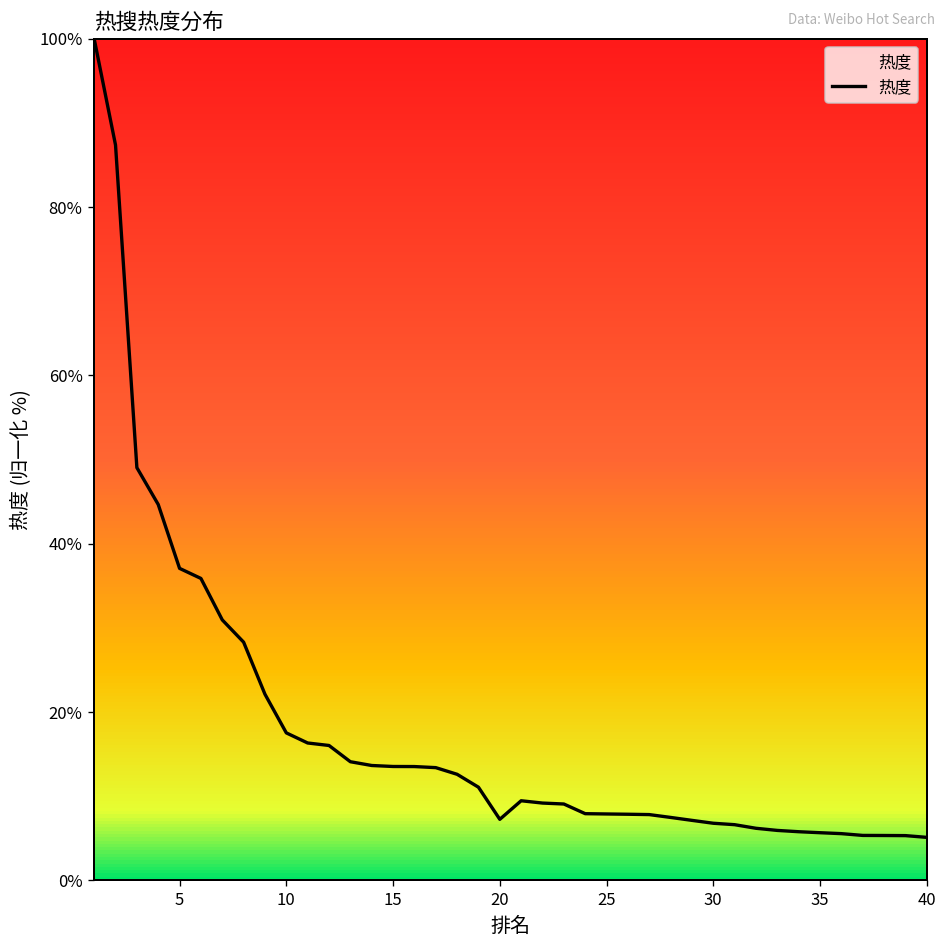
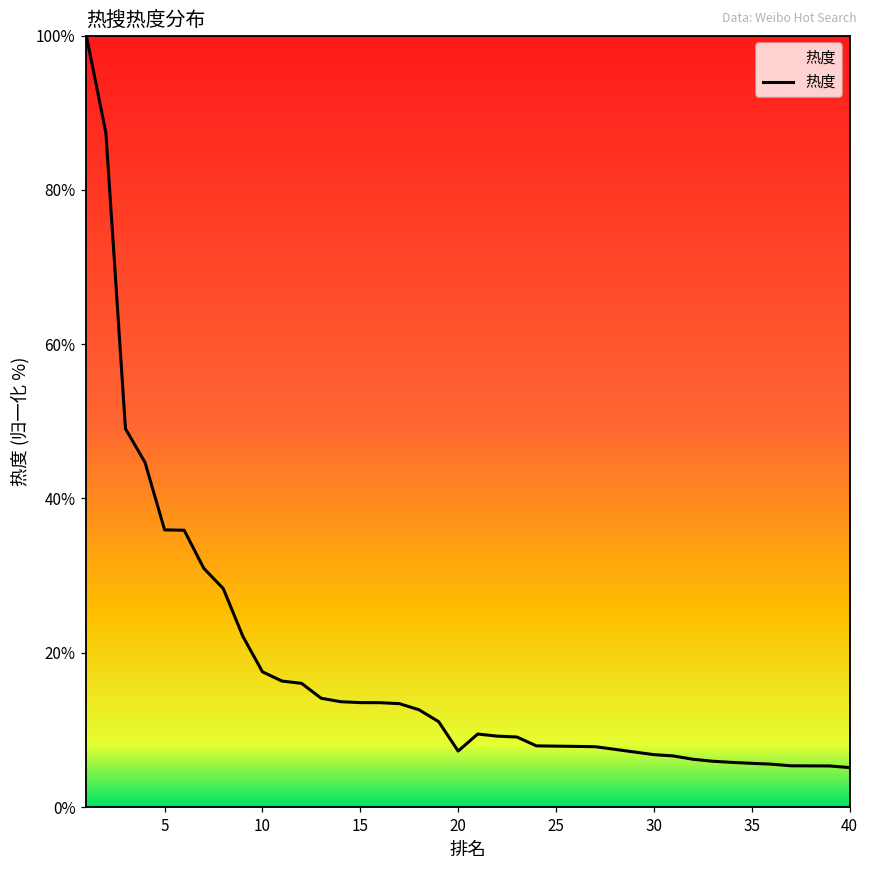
5: 37% -> 36%
